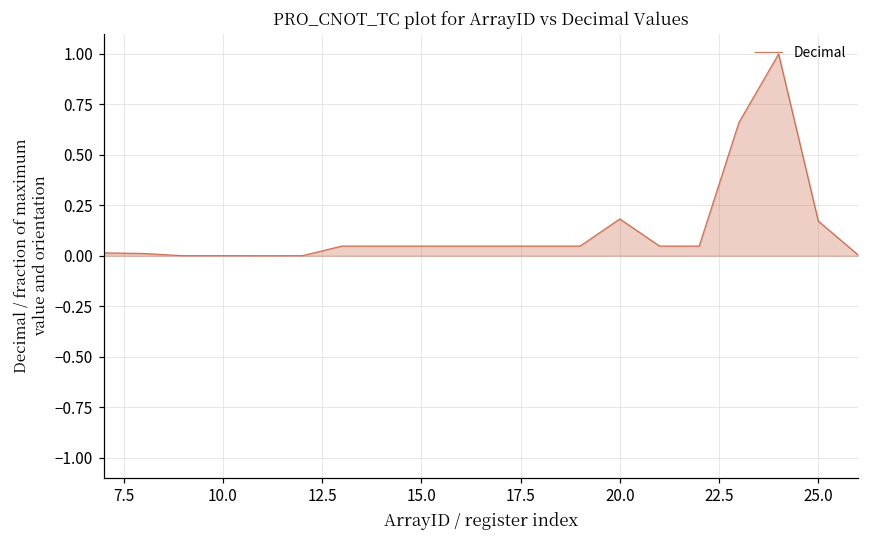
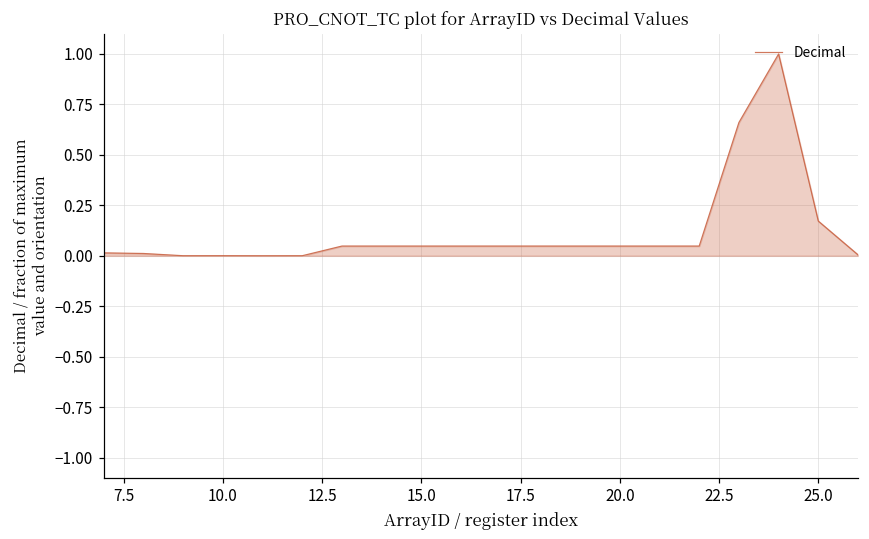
20.0: 0.18 -> 0.05
